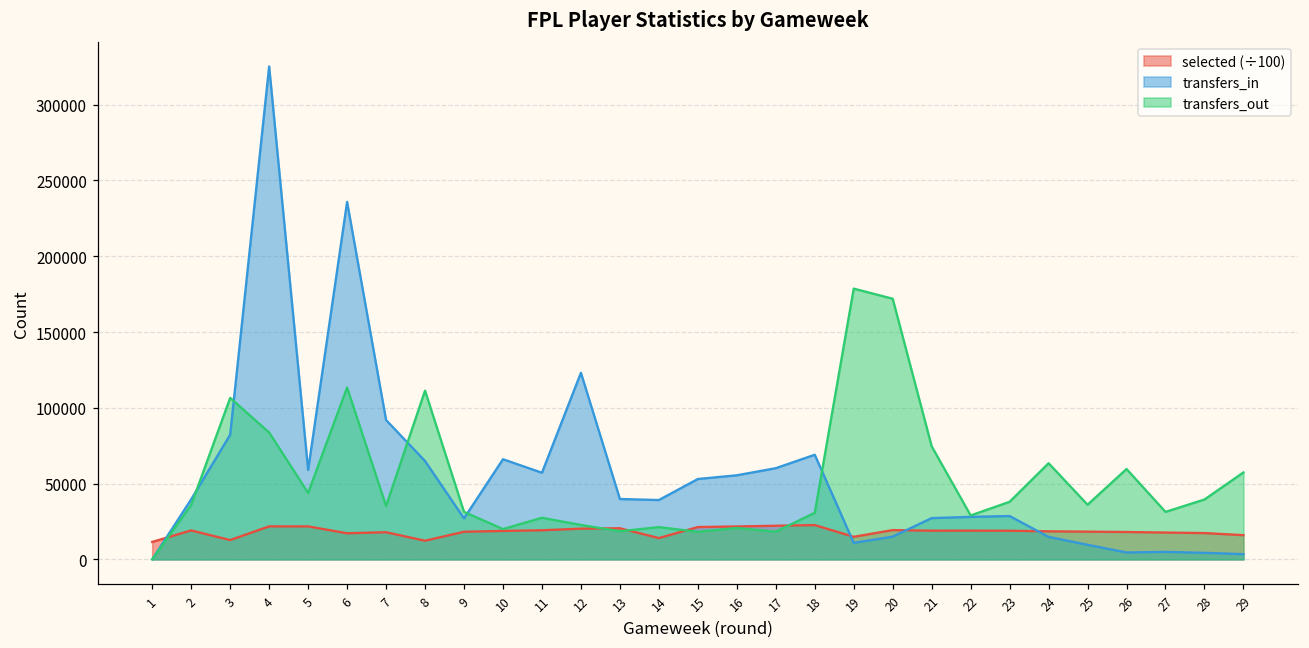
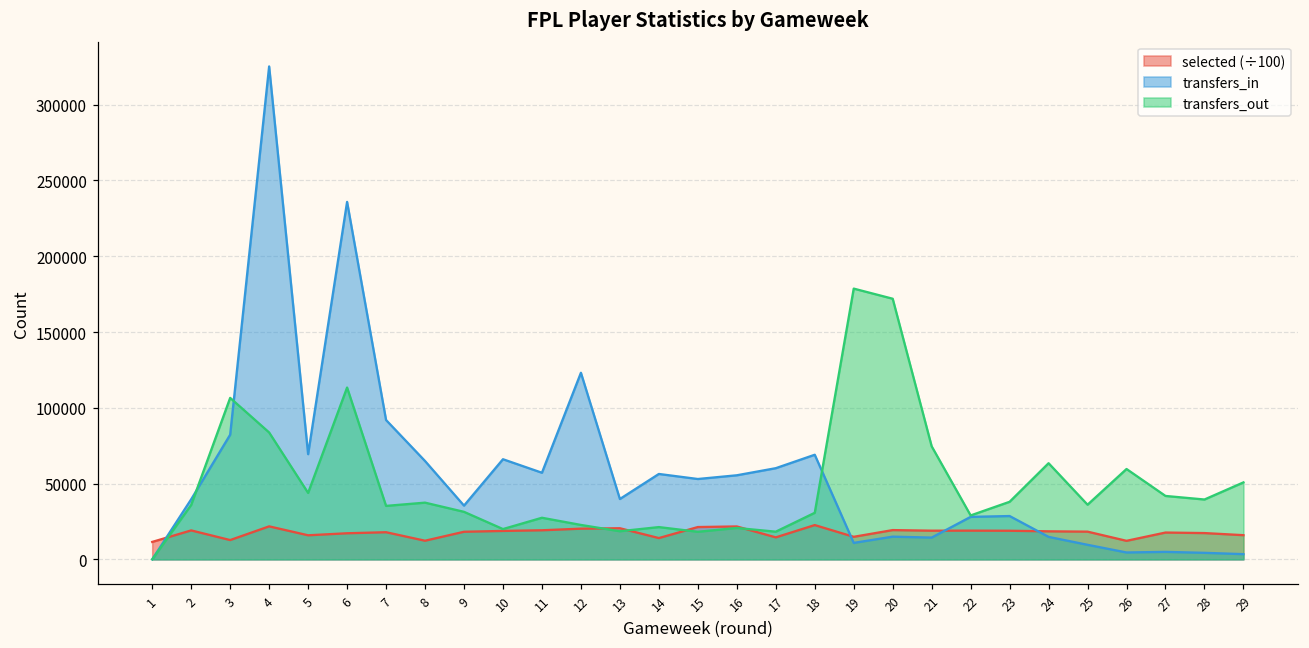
selected (÷100), 5: 22000 -> 16000
transfers_in, 5: 59000 -> 69000
transfers_out, 8: 111000 -> 37000
transfers_in, 9: 27000 -> 35000
transfers_in, 14: 39000 -> 56000
selected (÷100), 17: 22000 -> 15000
transfers_in, 21: 27000 -> 14000
selected (÷100), 26: 18000 -> 12000
transfers_out, 27: 31000 -> 42000
transfers_out, 29: 57000 -> 51000
